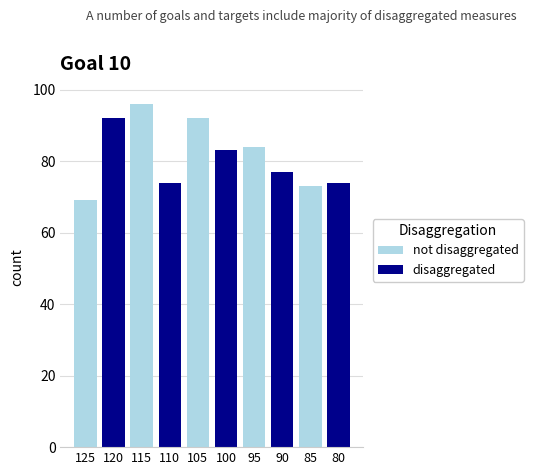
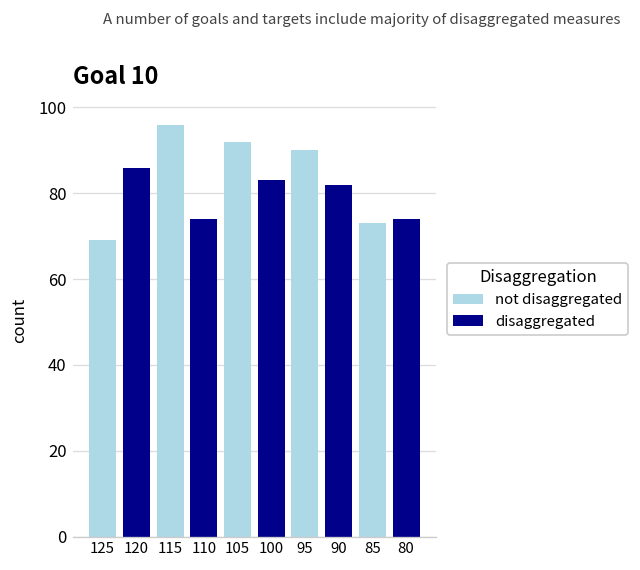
disaggregated, 120: 92 -> 86
not disaggregated, 95: 84 -> 90
disaggregated, 90: 77 -> 82
